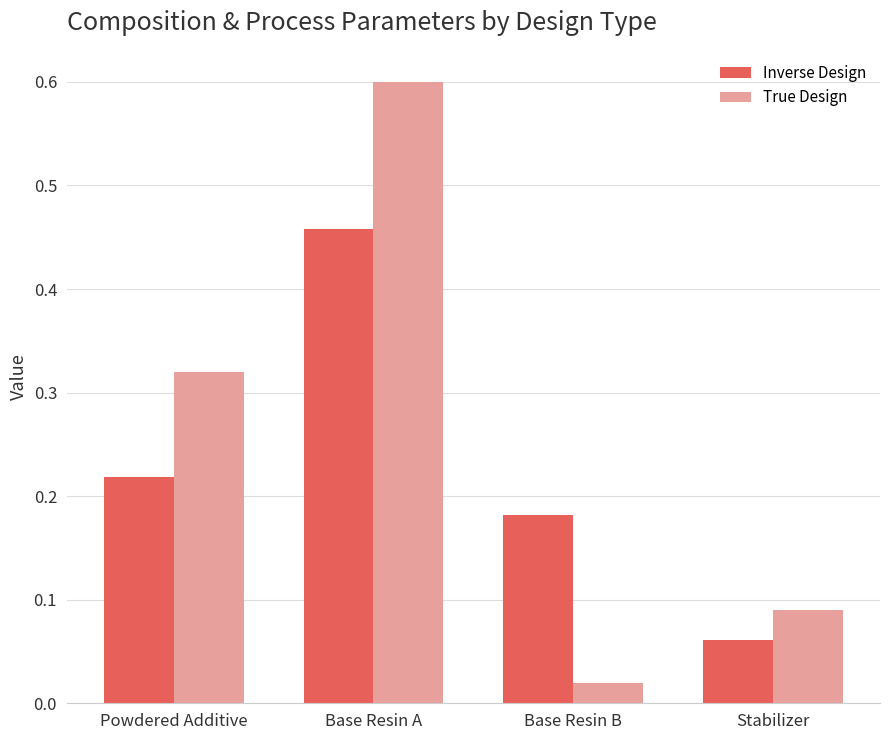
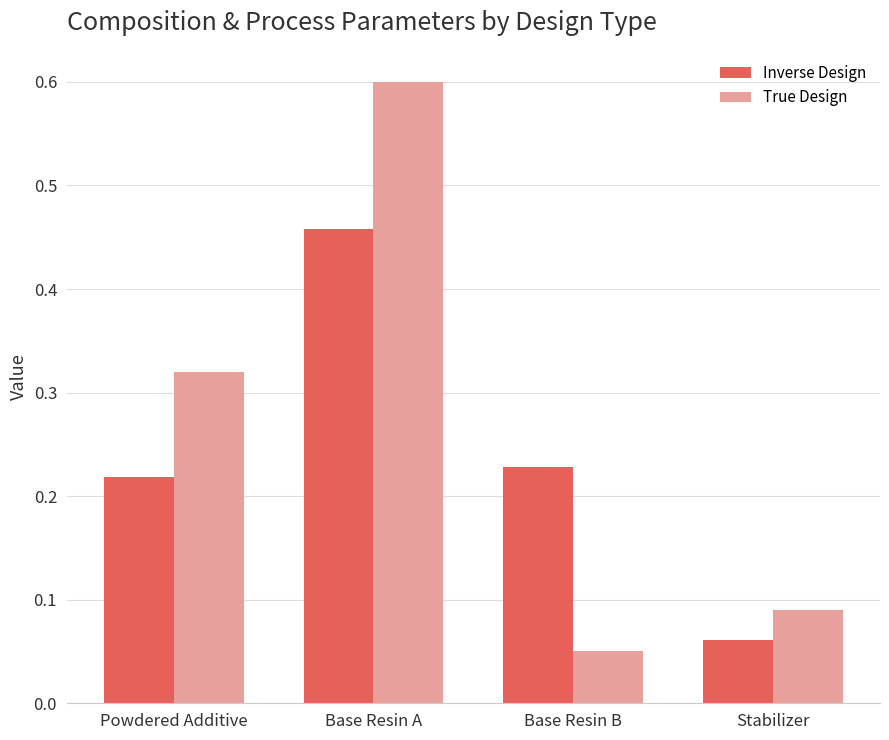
Inverse Design, Base Resin B: 0.182 -> 0.228
True Design, Base Resin B: 0.02 -> 0.05
